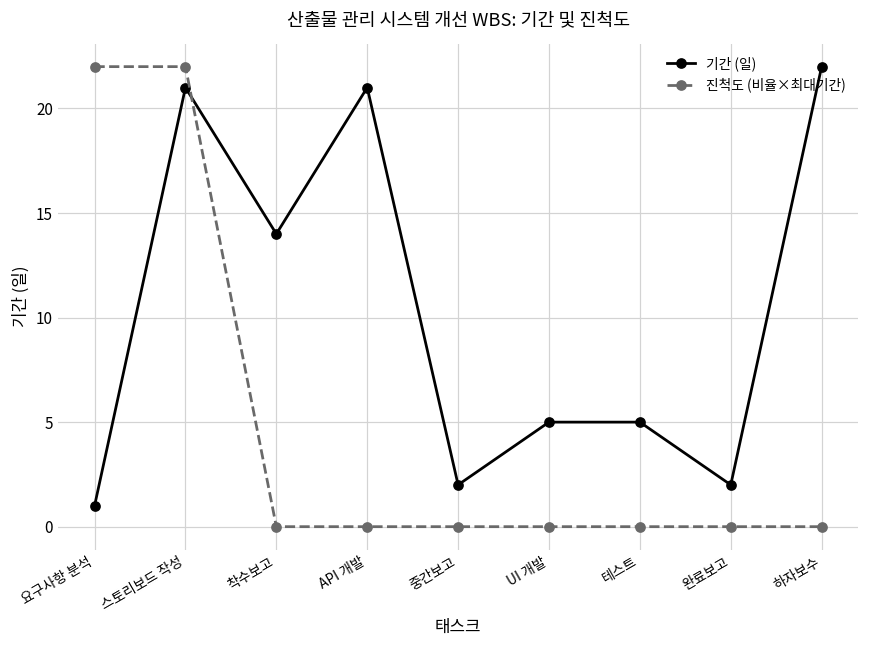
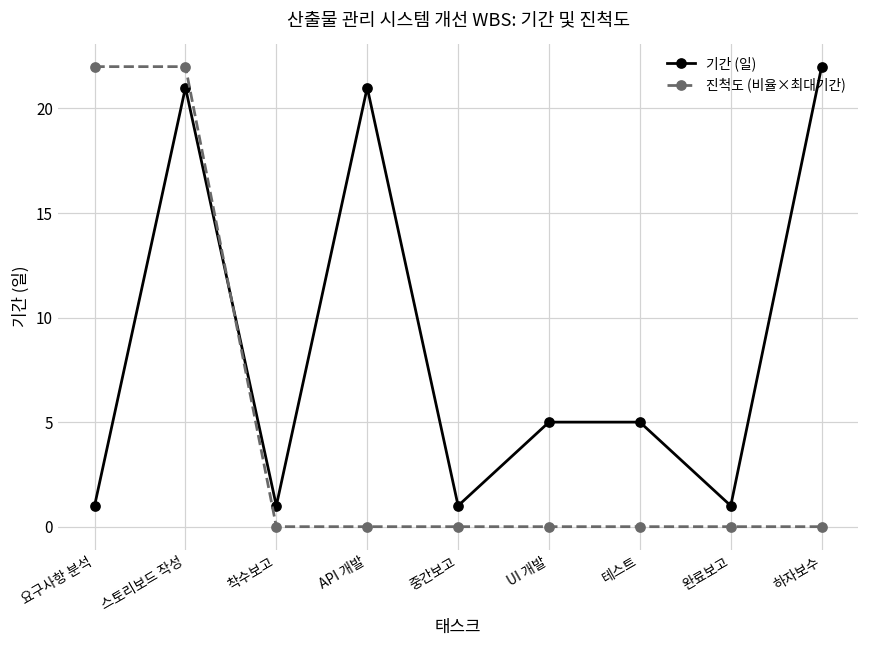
기간 (일), 착수보고: 14 -> 1
기간 (일), 중간보고: 2 -> 1
기간 (일), 완료보고: 2 -> 1
